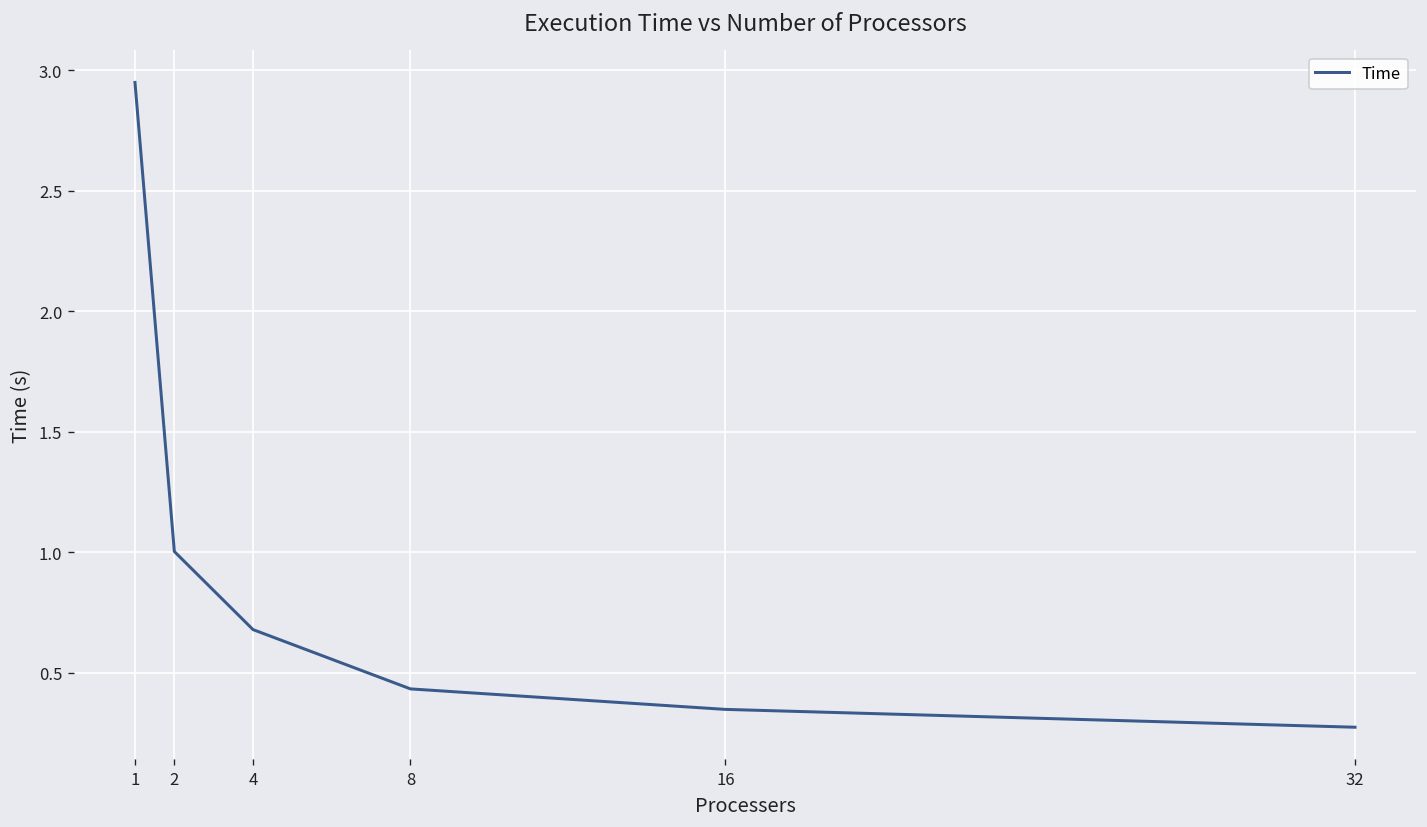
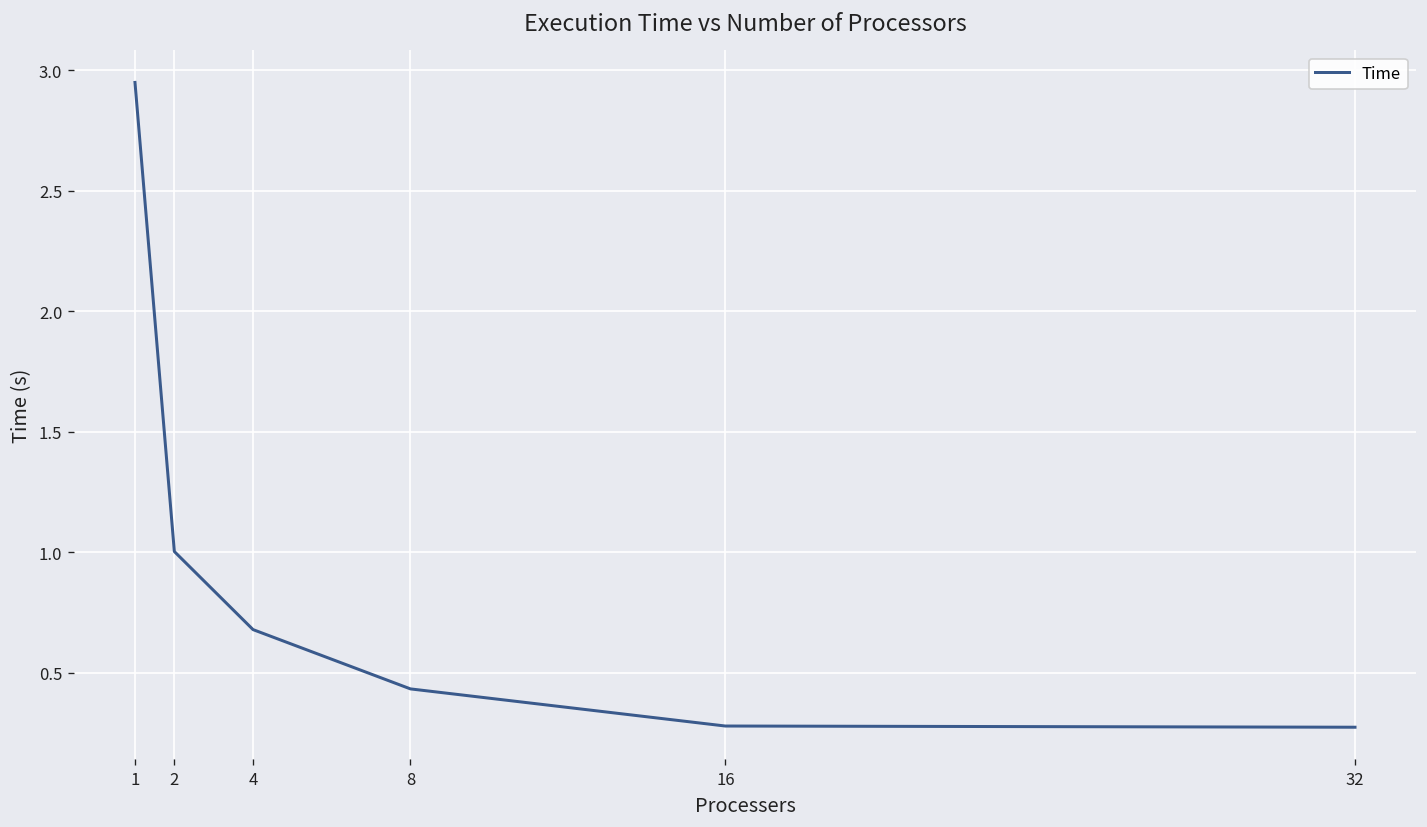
16: 0.35 -> 0.28
